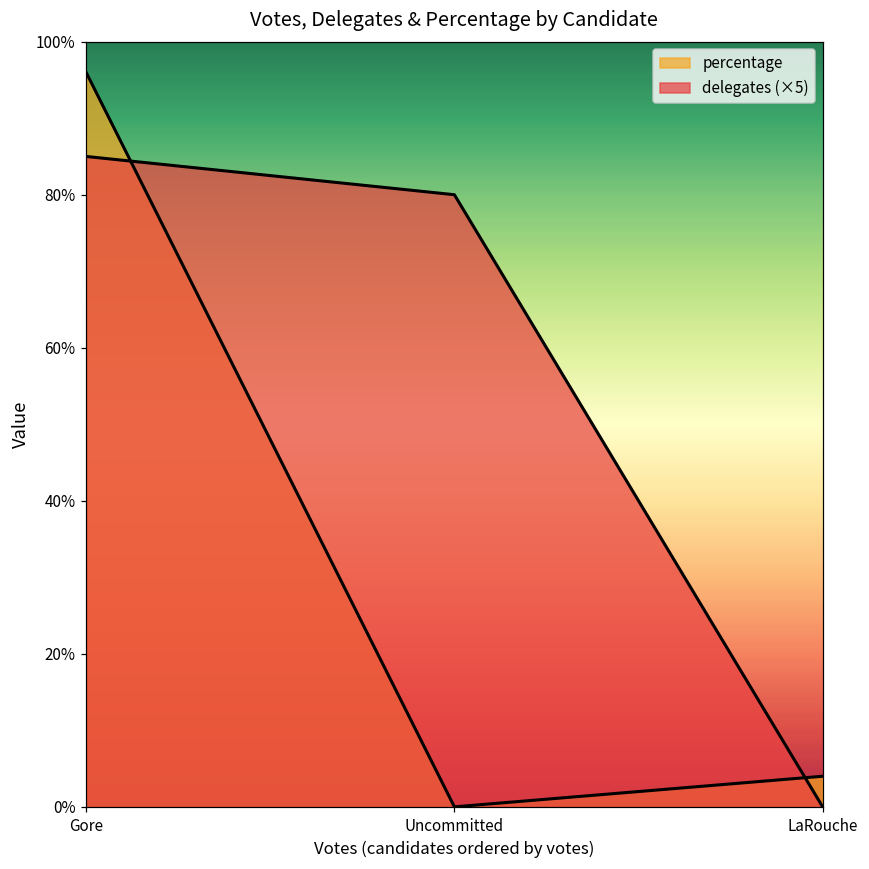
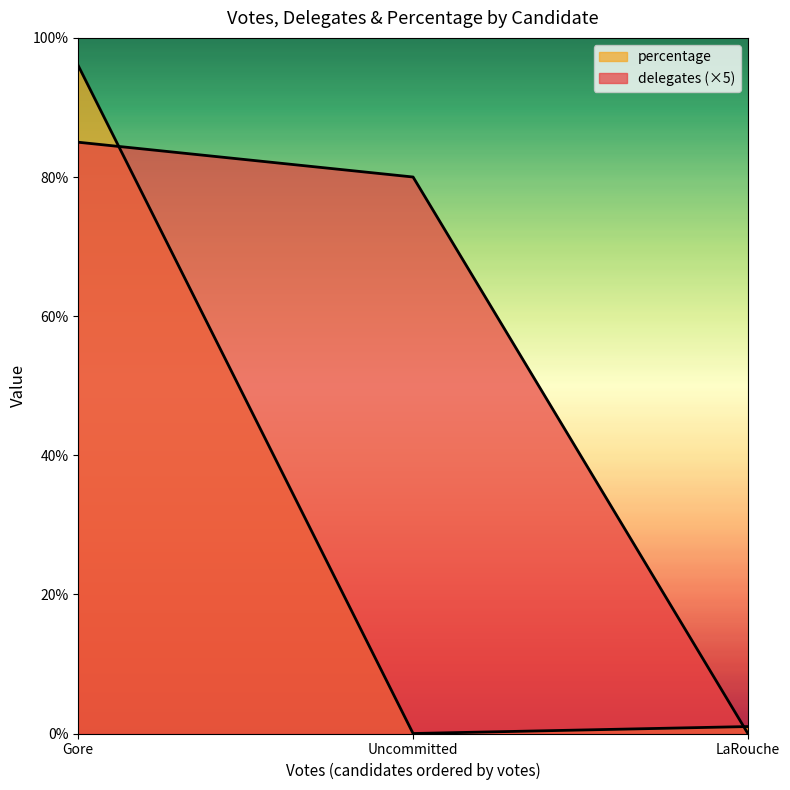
percentage, LaRouche: 4% -> 1%
